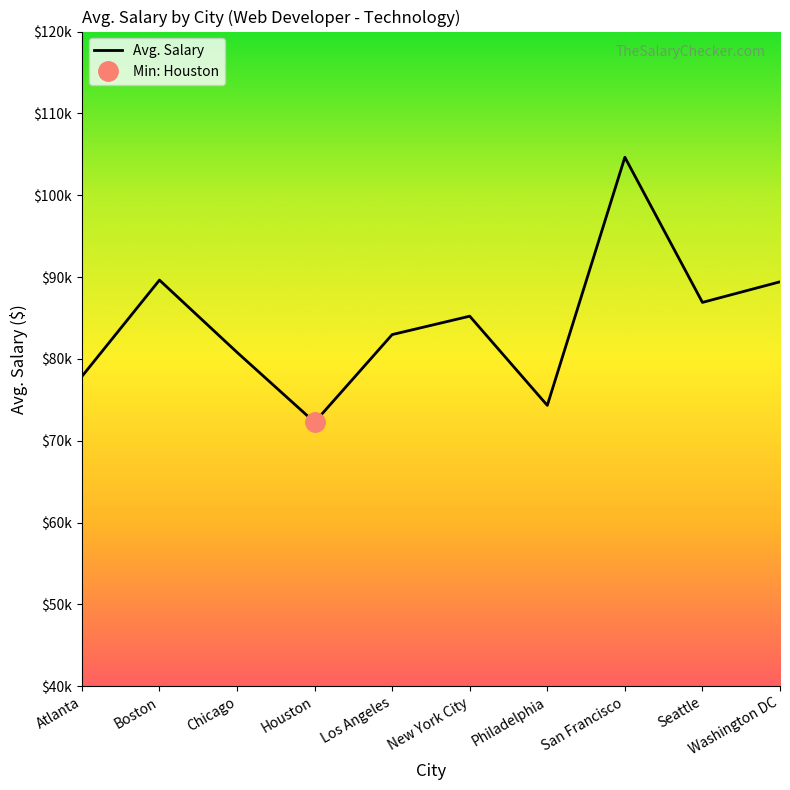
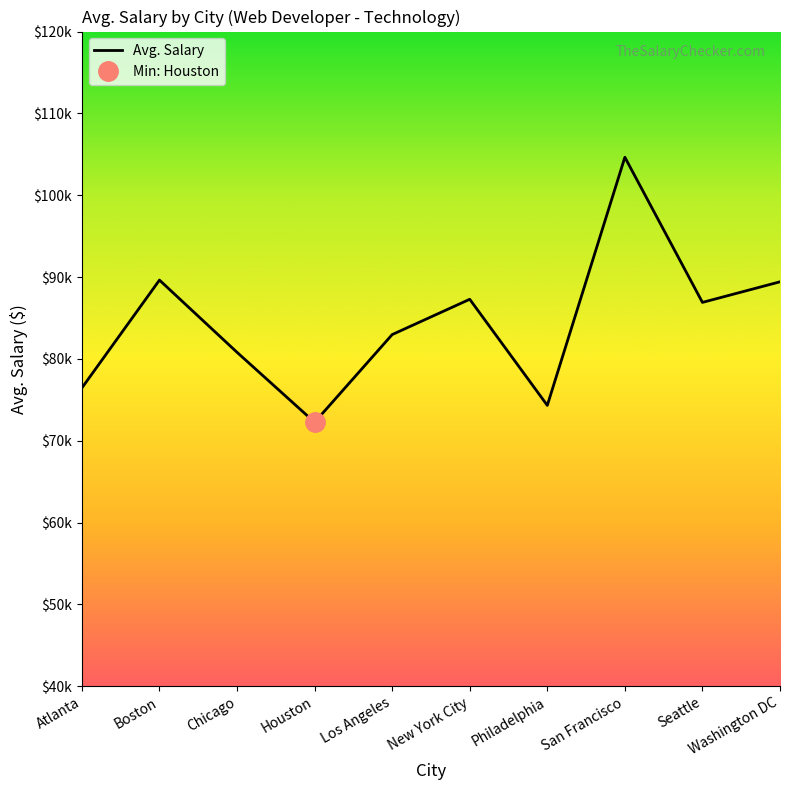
Avg. Salary, Atlanta: $78000 -> $76000
Avg. Salary, New York City: $85000 -> $87000
